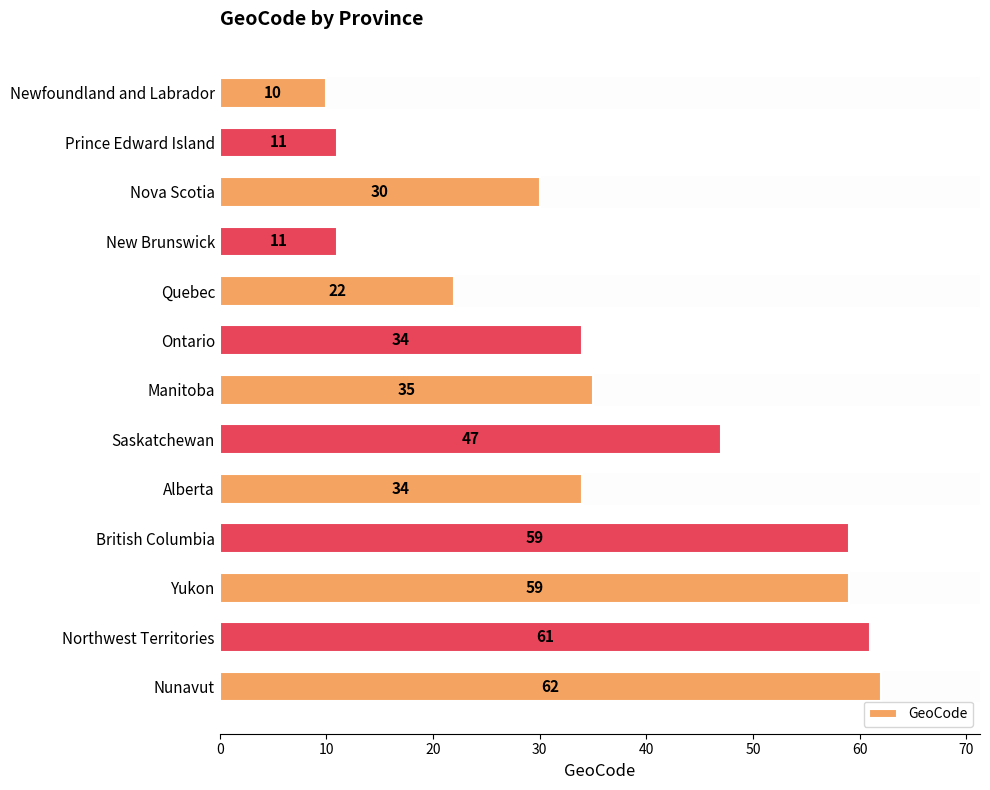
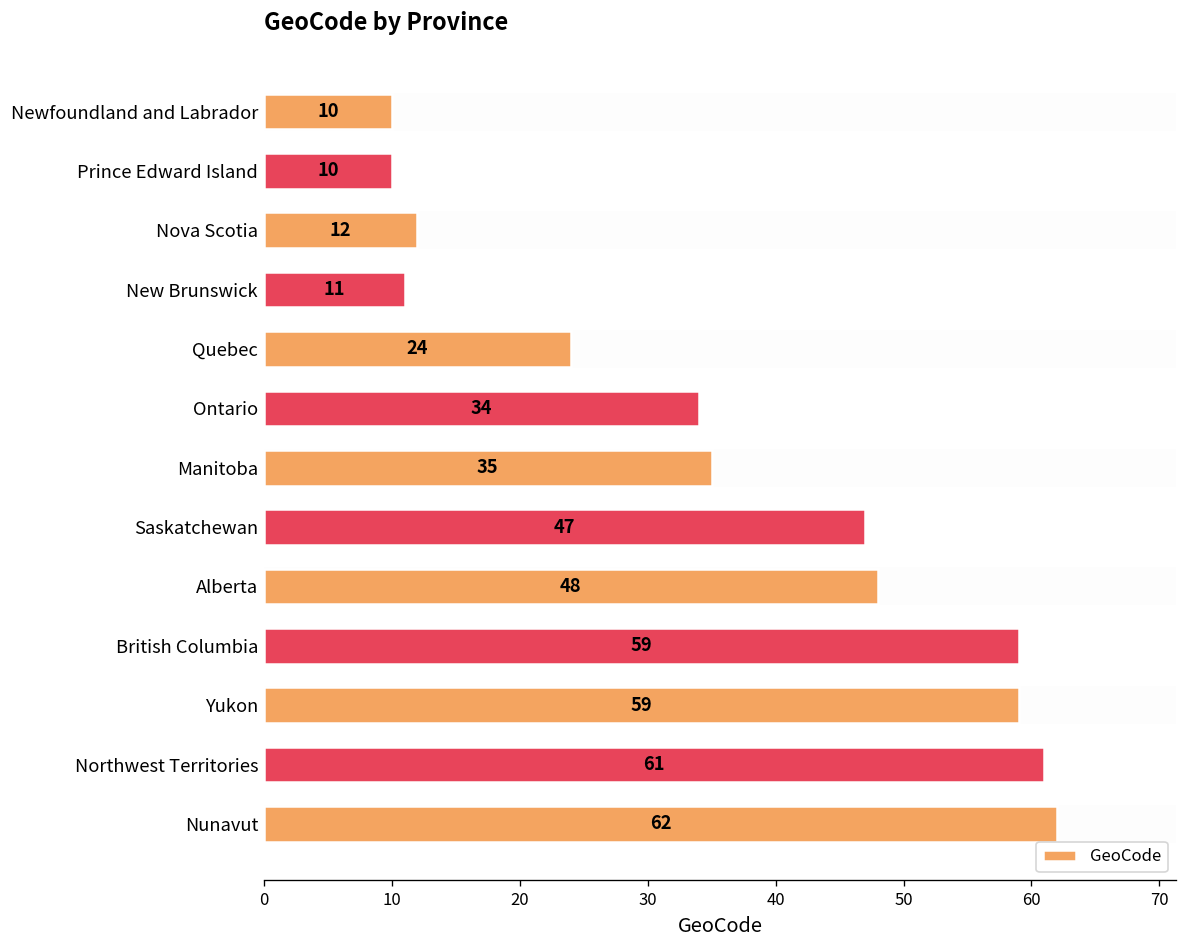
Prince Edward Island: 11 -> 10
Nova Scotia: 30 -> 12
Quebec: 22 -> 24
Alberta: 34 -> 48
